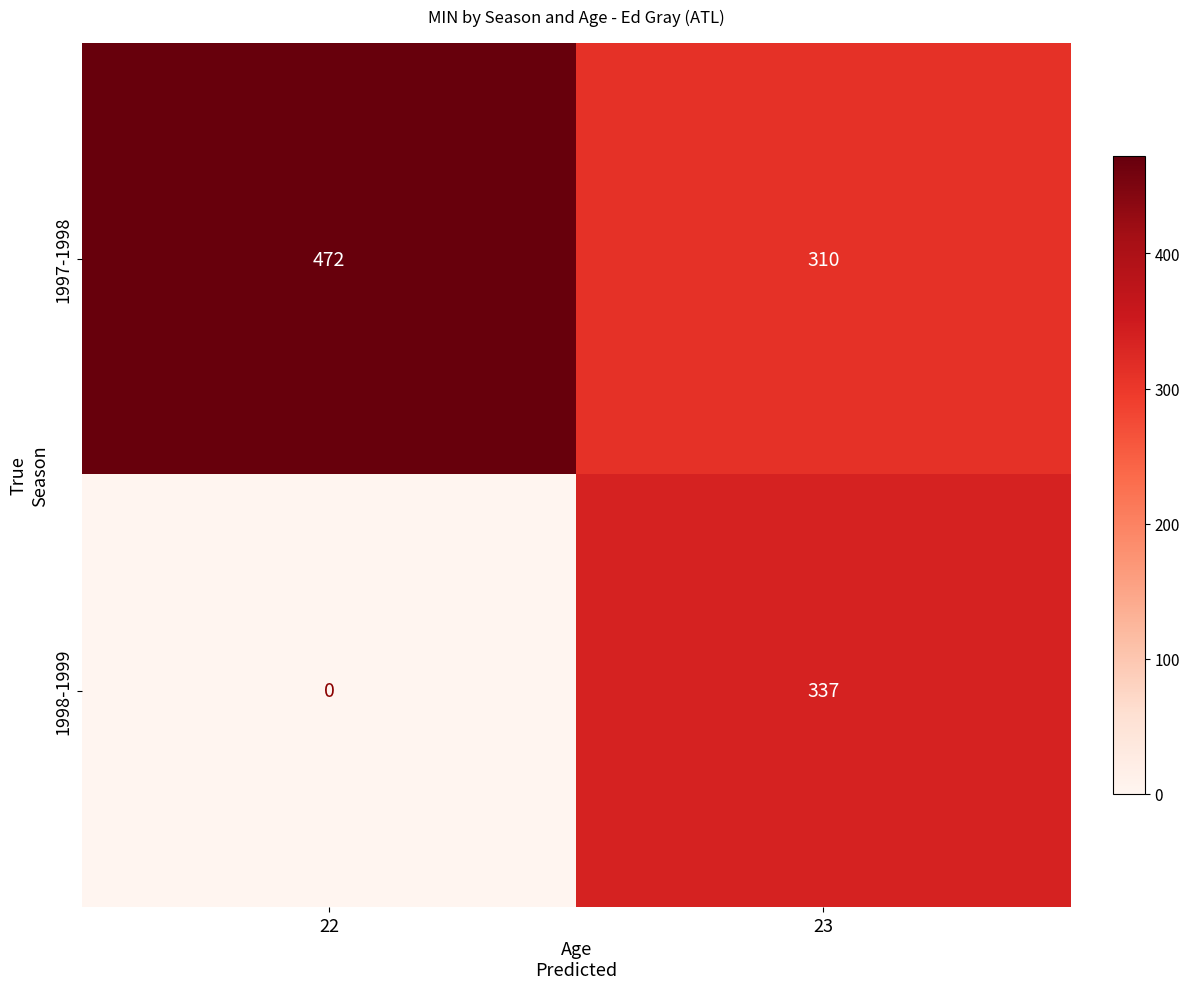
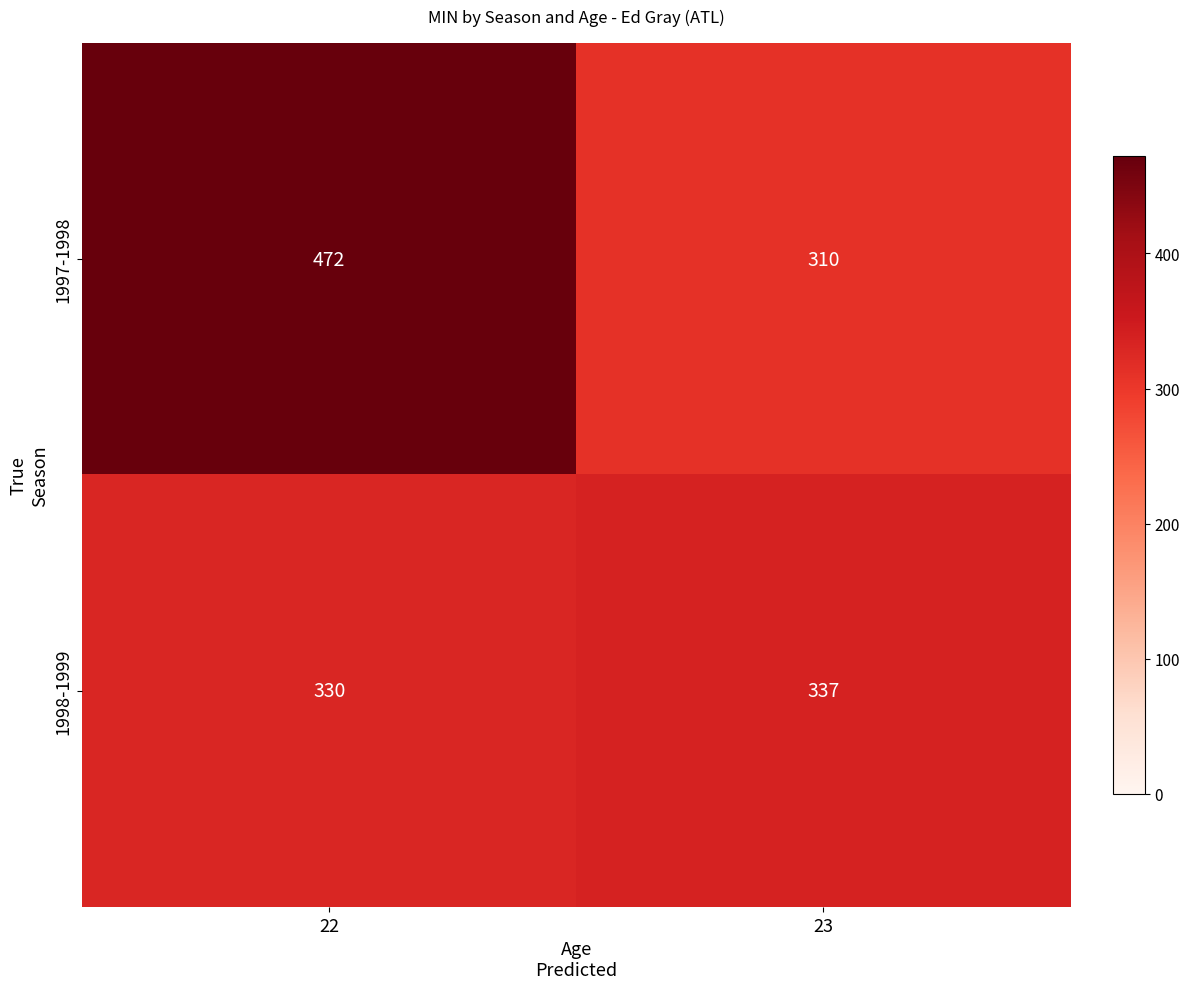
1998-1999, 22: 0 -> 330
